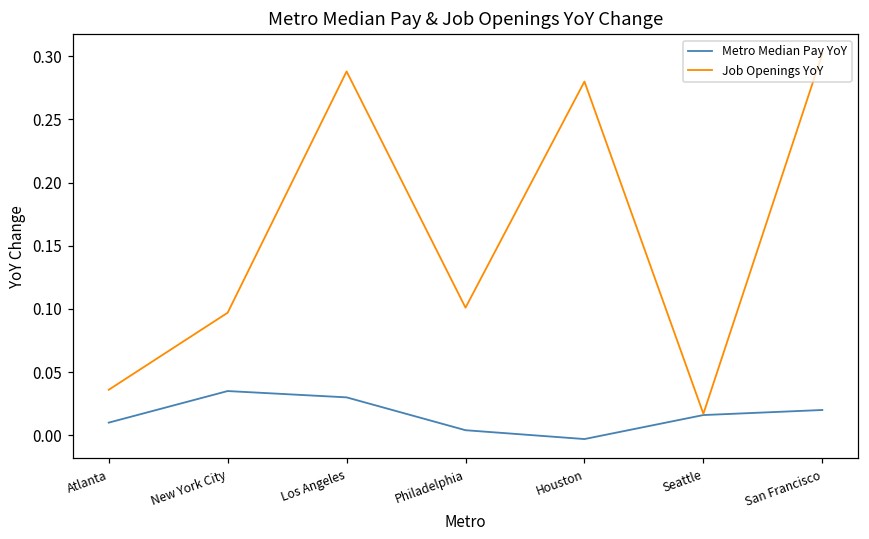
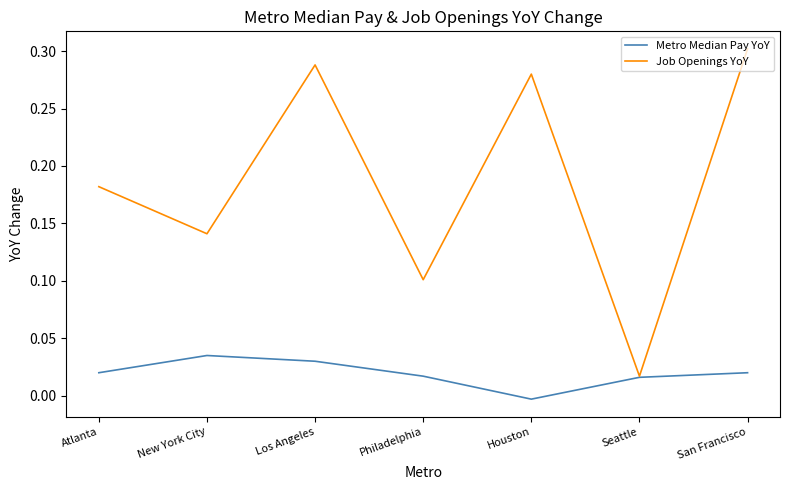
Metro Median Pay YoY, Atlanta: 0.01 -> 0.02
Job Openings YoY, Atlanta: 0.036 -> 0.182
Job Openings YoY, New York City: 0.097 -> 0.141
Metro Median Pay YoY, Philadelphia: 0.004 -> 0.017
